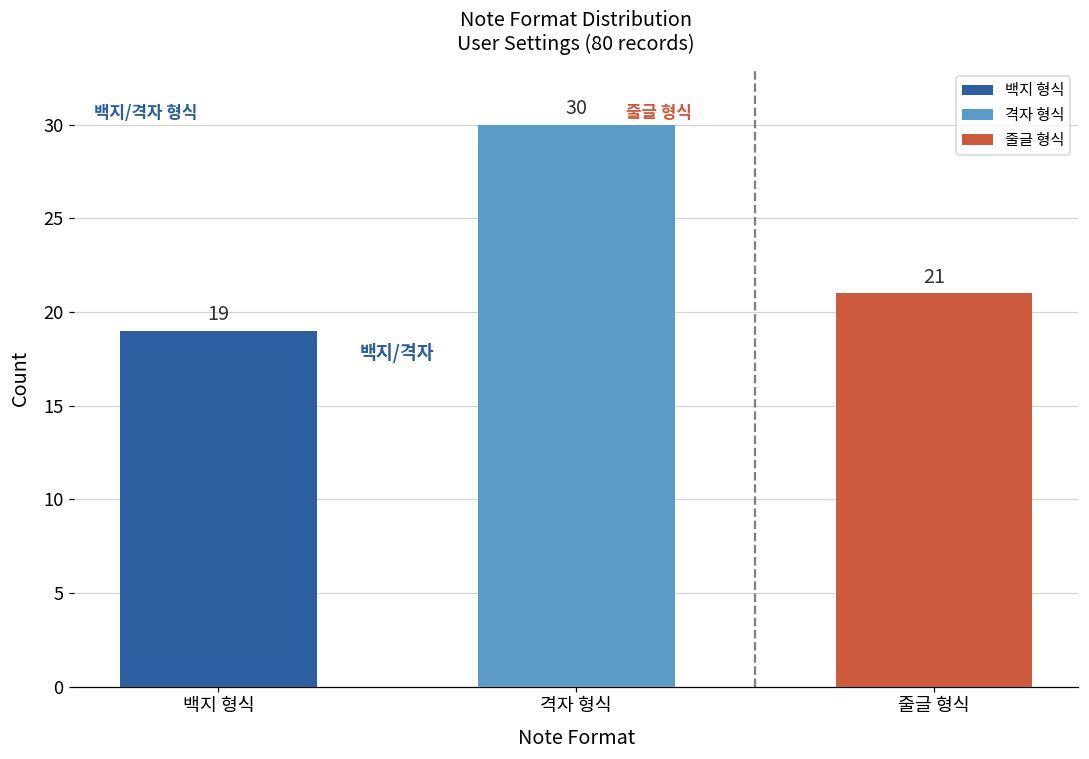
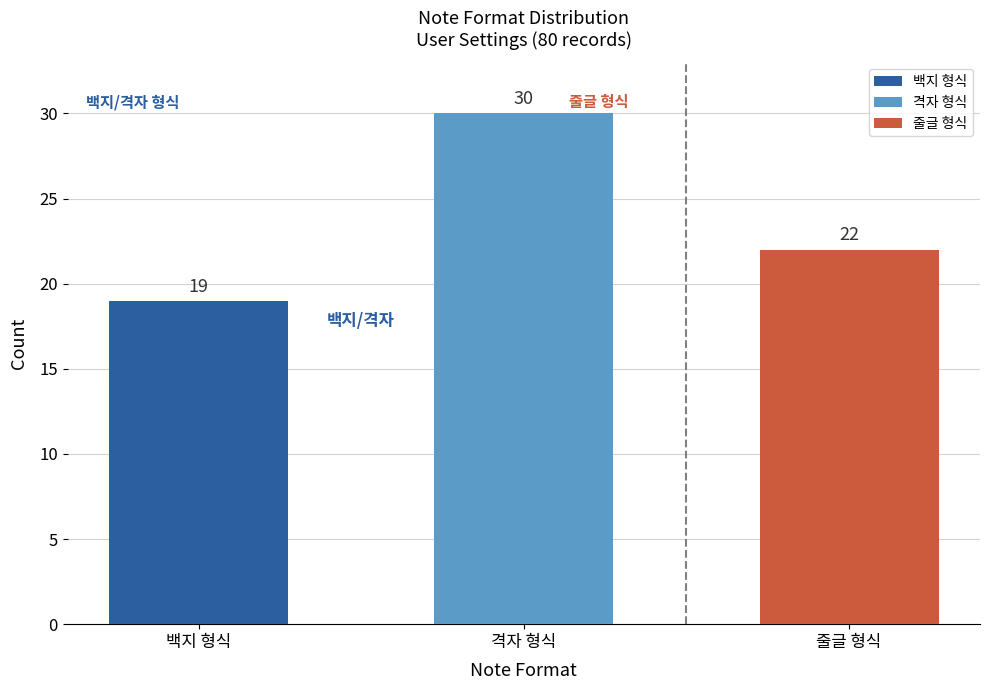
줄글 형식: 21 -> 22
